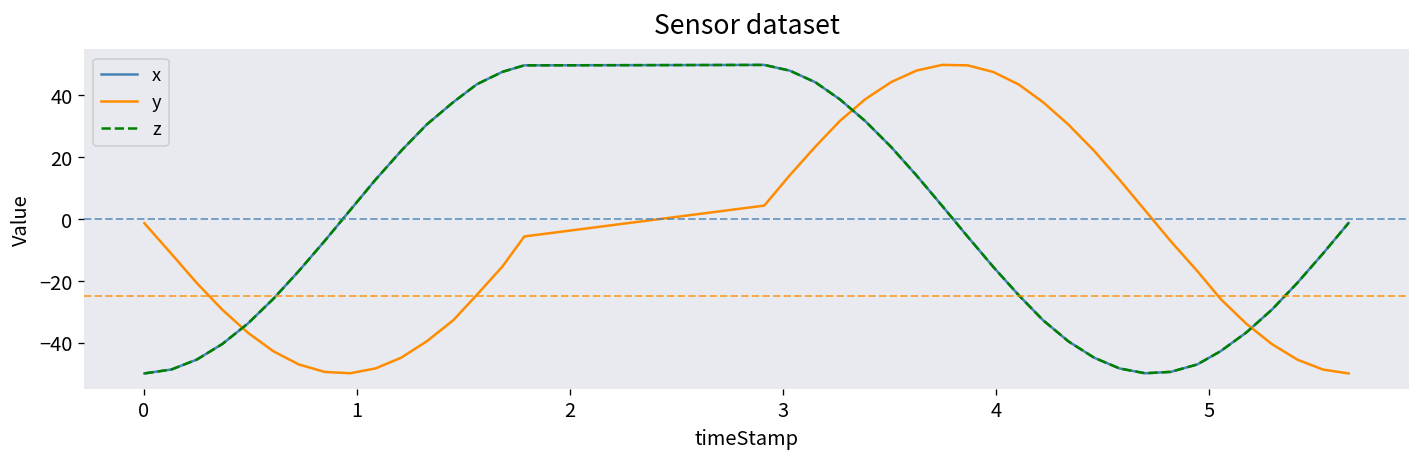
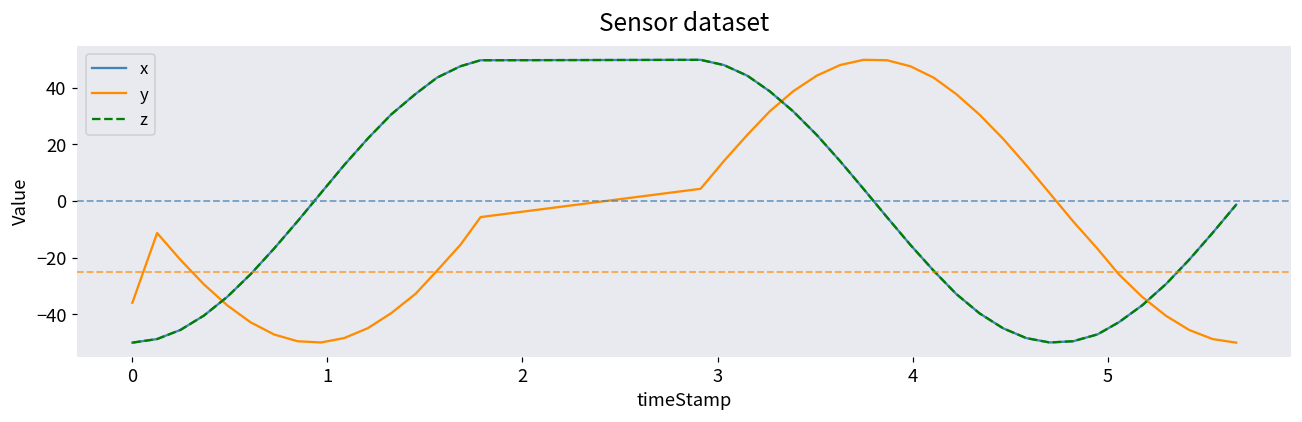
y, 0: -1 -> -36
